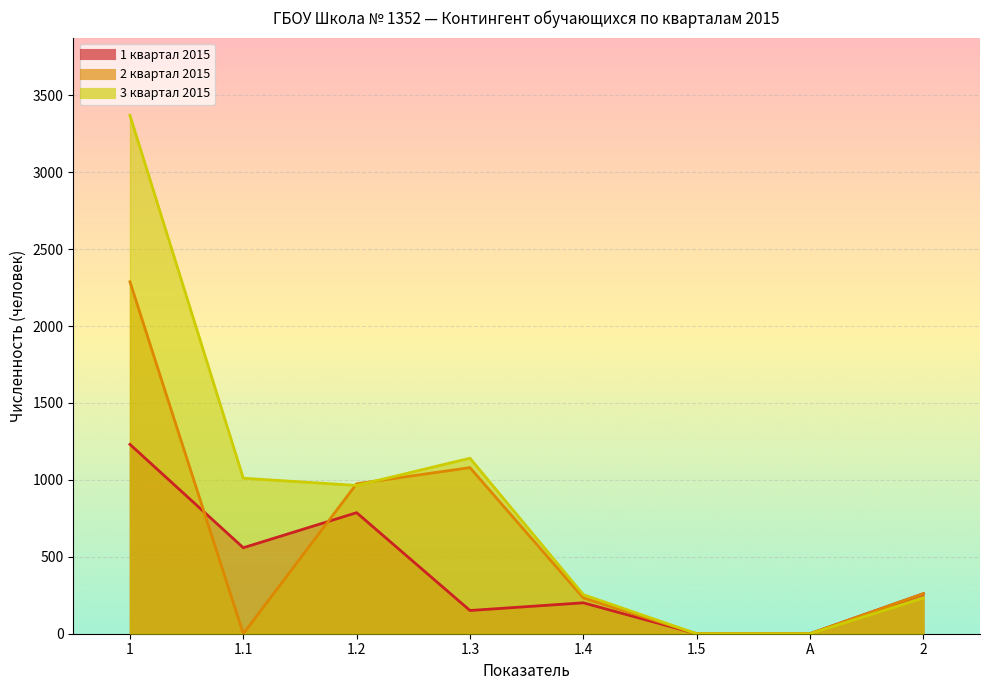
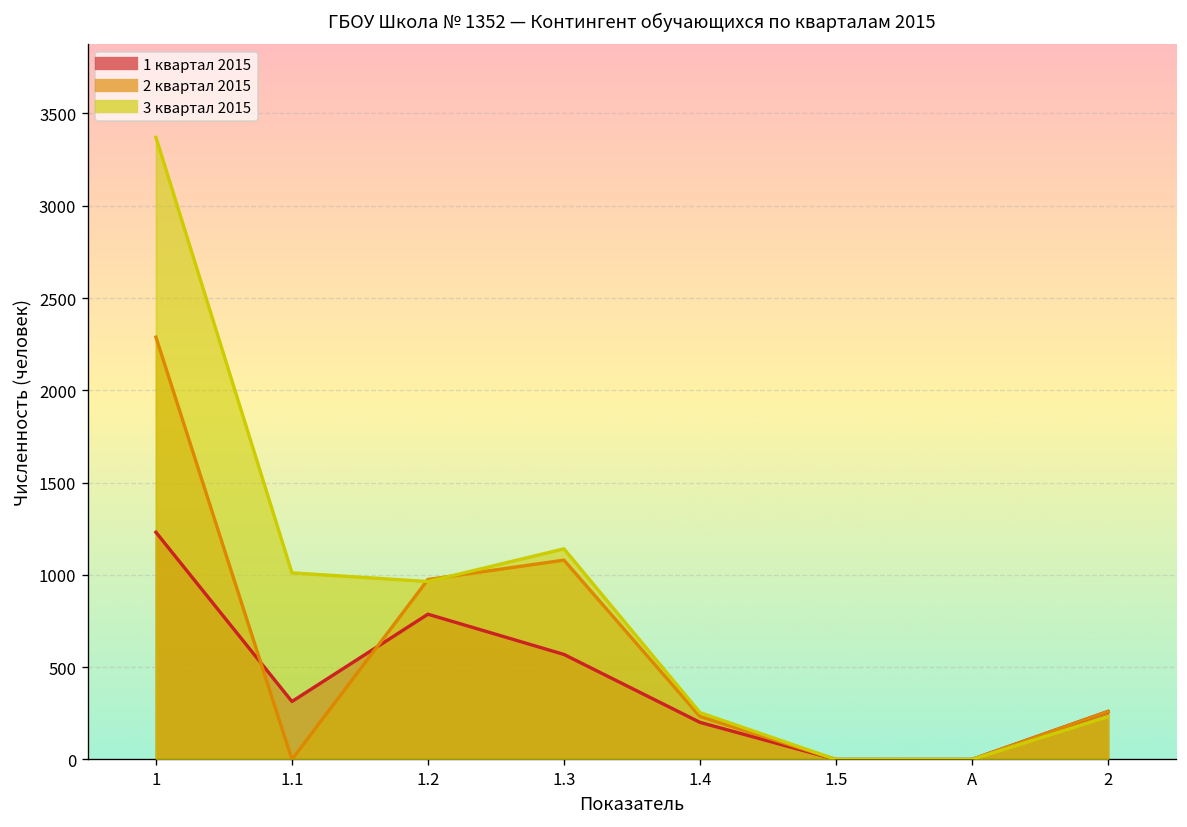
1 квартал 2015, 1.1: 560 -> 310
1 квартал 2015, 1.3: 150 -> 570
